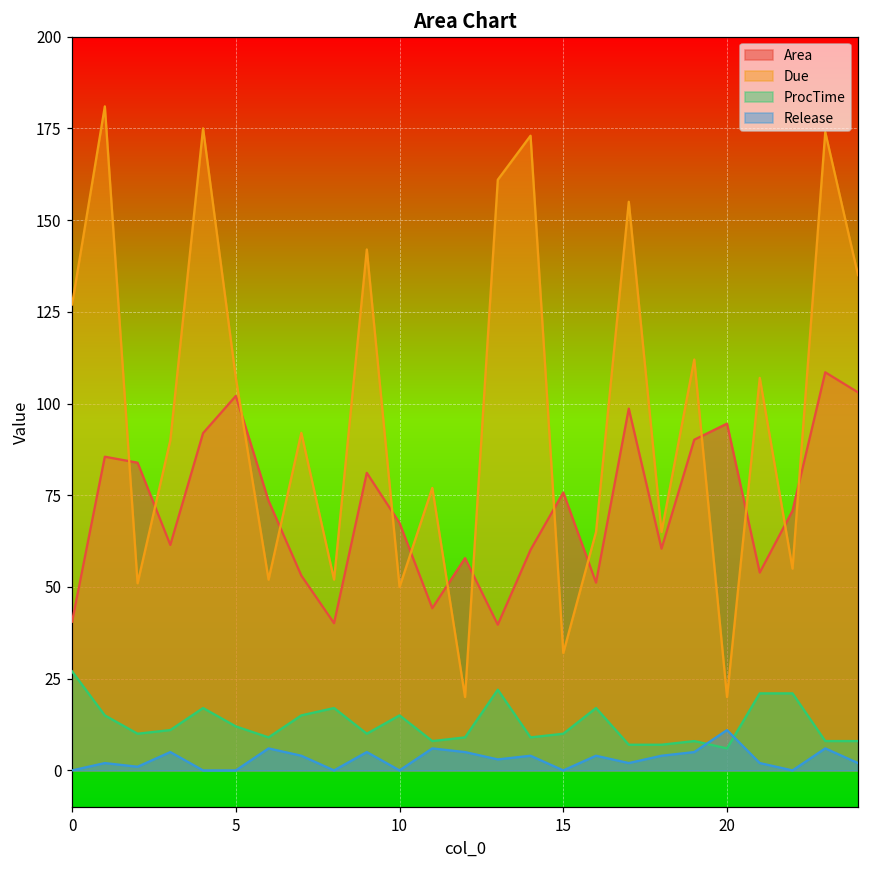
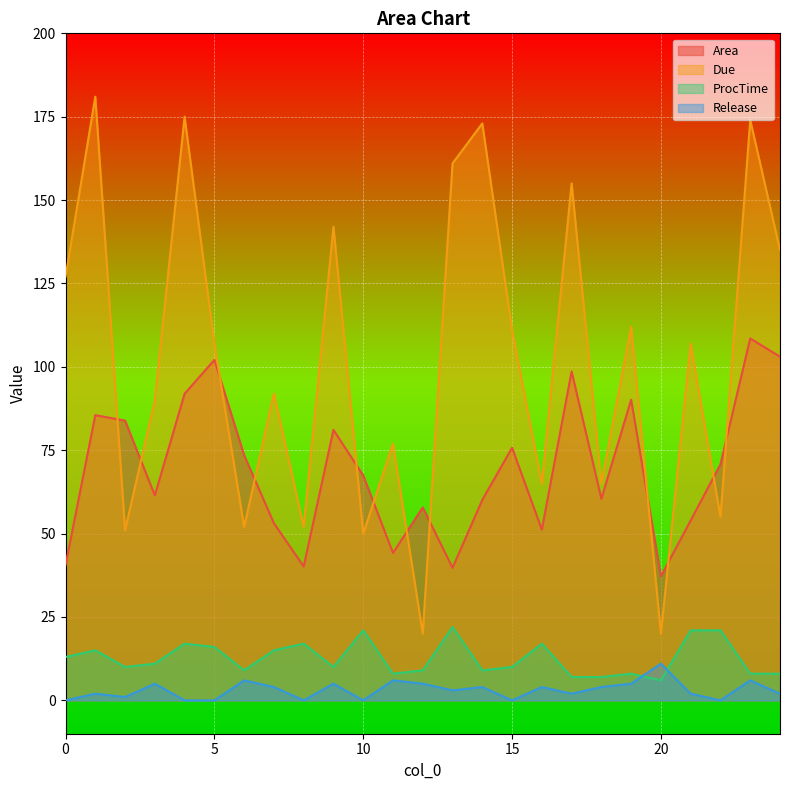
ProcTime, 0: 27 -> 13
ProcTime, 5: 12 -> 16
ProcTime, 10: 15 -> 21
Due, 15: 32 -> 111
Area, 20: 95 -> 37
